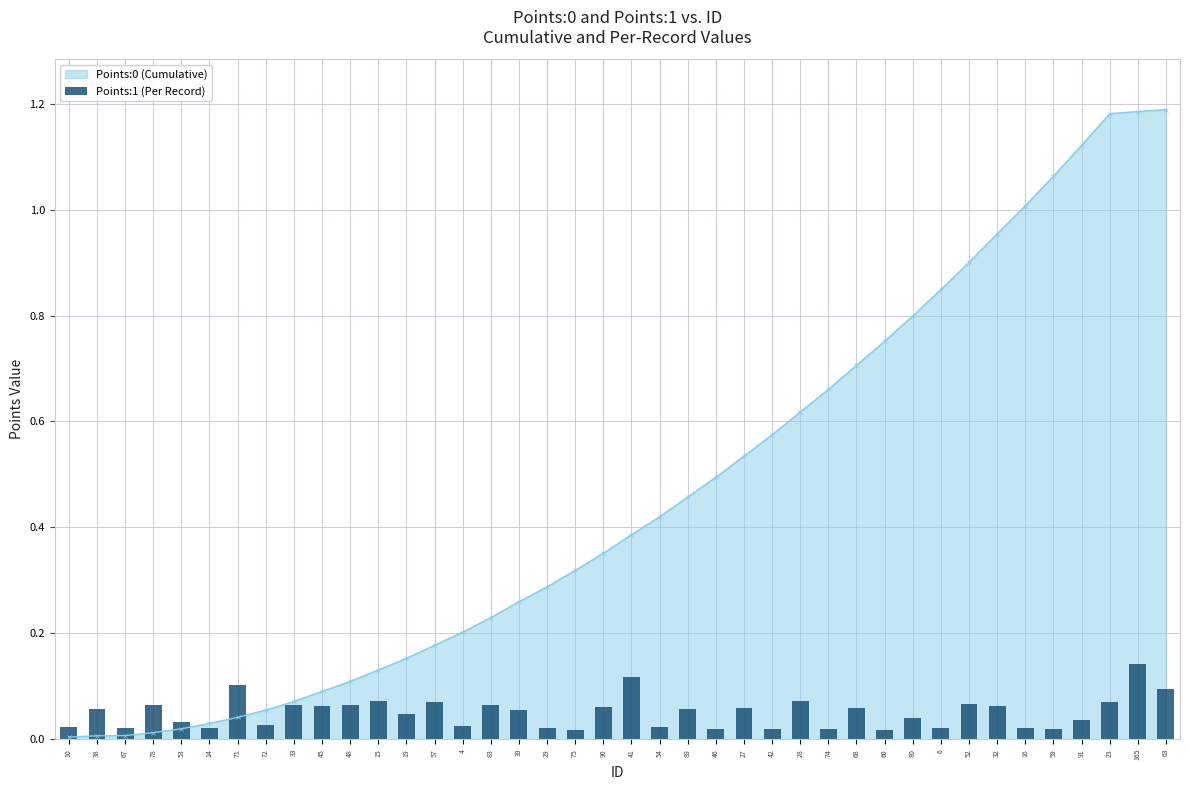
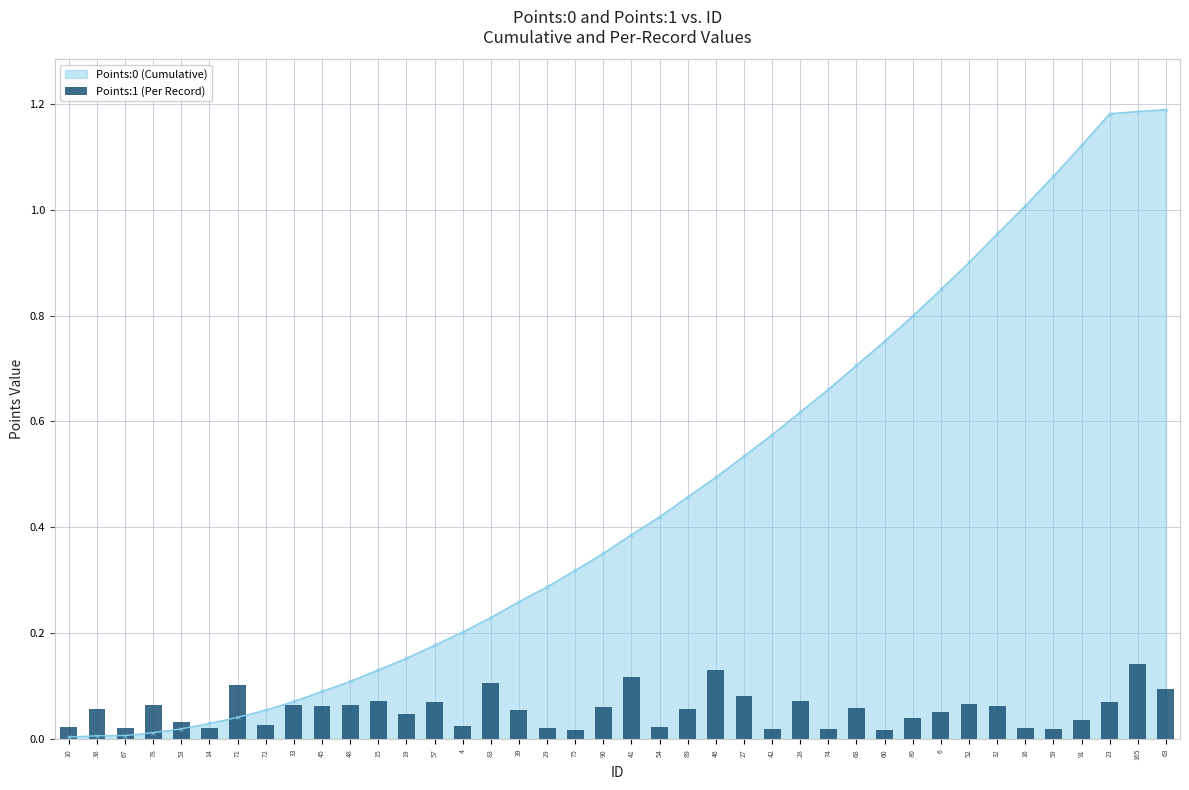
Points:1 (Per Record), 83: 0.06 -> 0.11
Points:1 (Per Record), 46: 0.02 -> 0.13
Points:1 (Per Record), 27: 0.06 -> 0.08
Points:1 (Per Record), 6: 0.02 -> 0.05
